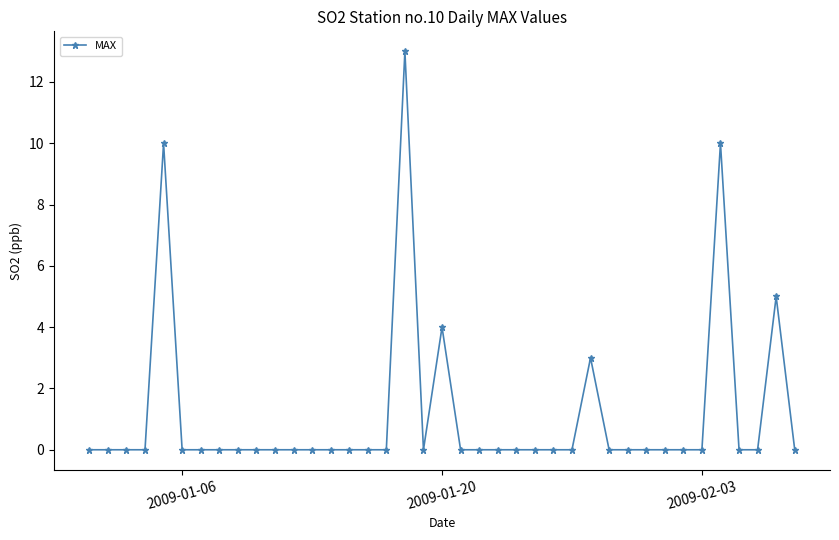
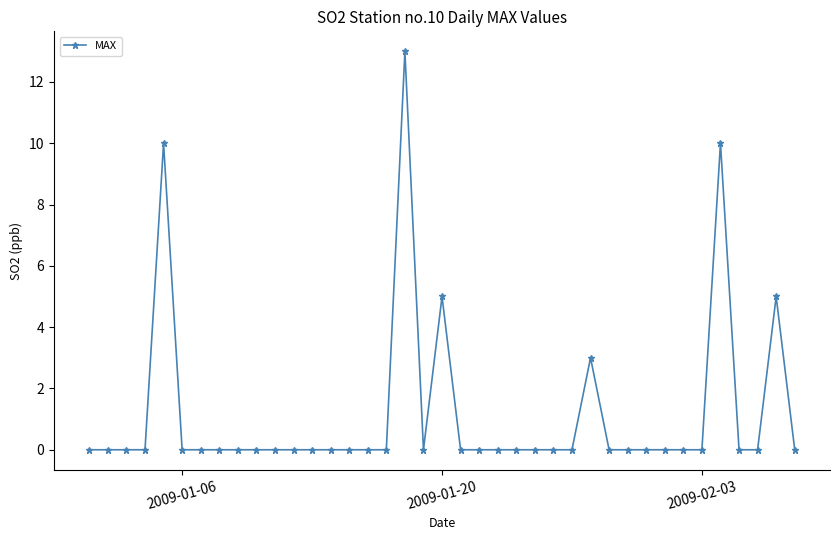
2009-01-20: 4 -> 5
